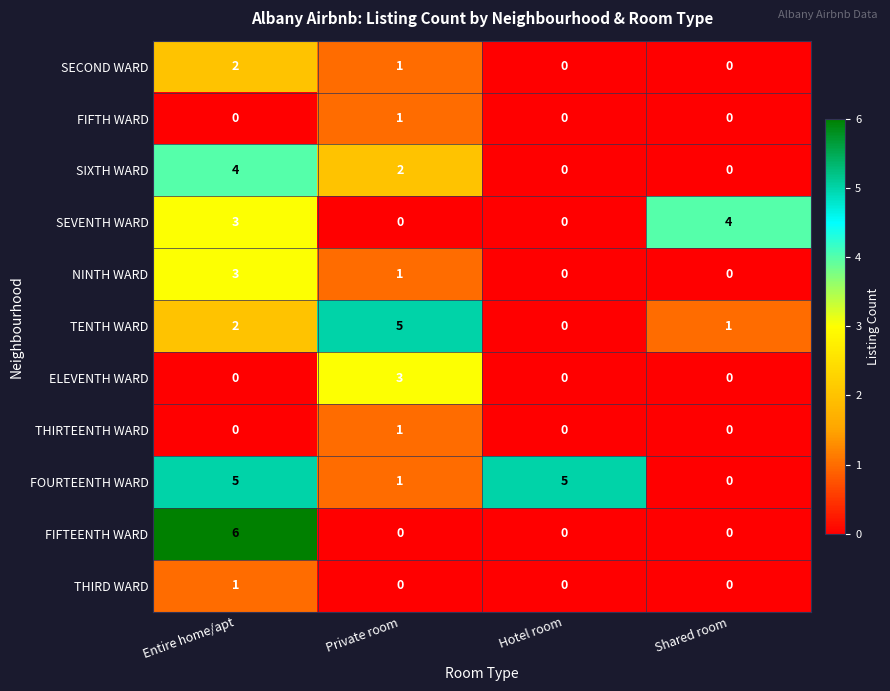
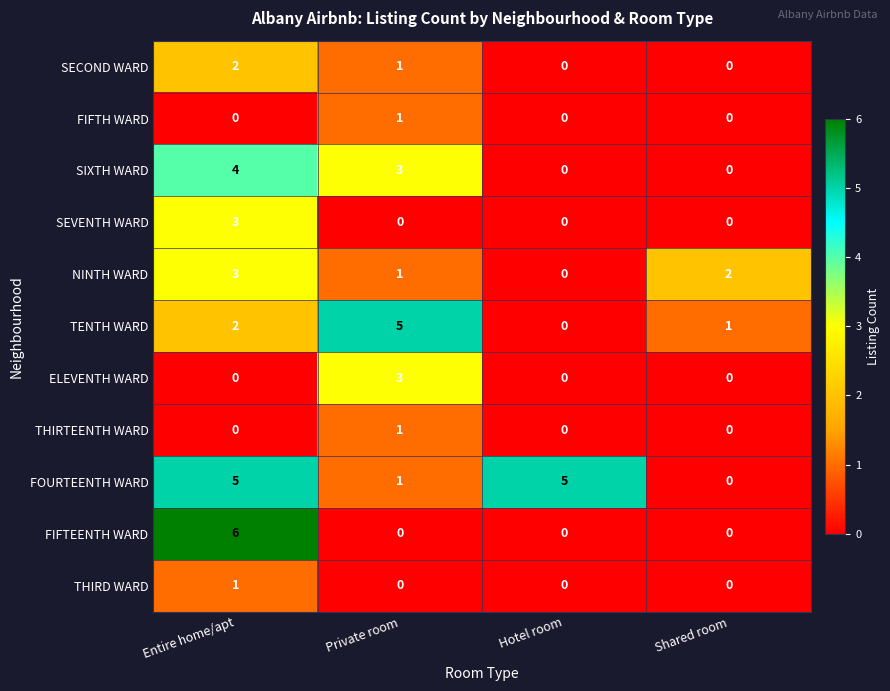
SIXTH WARD, Private room: 2 -> 3
SEVENTH WARD, Shared room: 4 -> 0
NINTH WARD, Shared room: 0 -> 2
